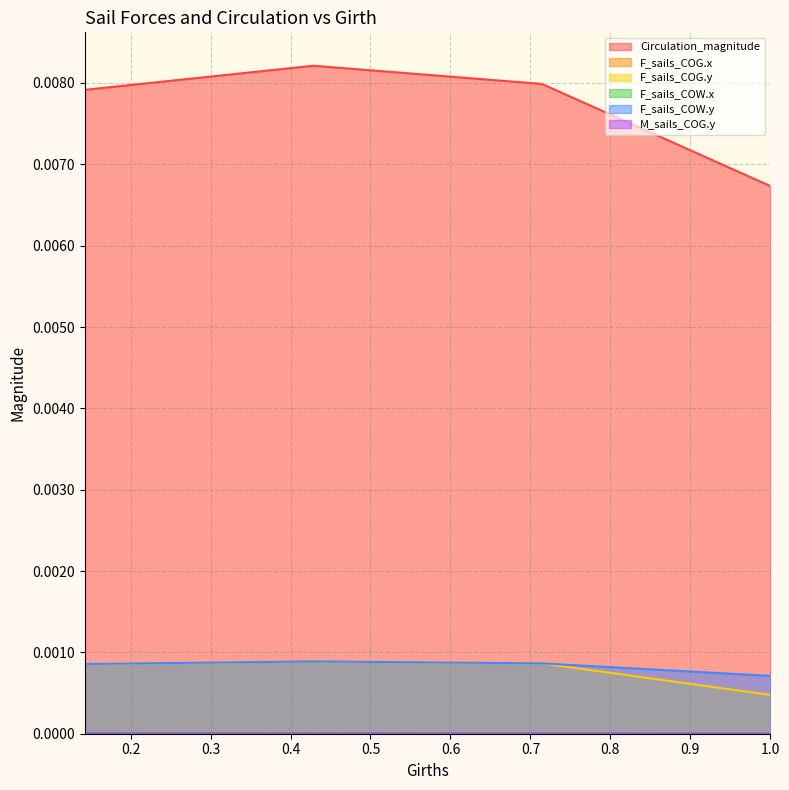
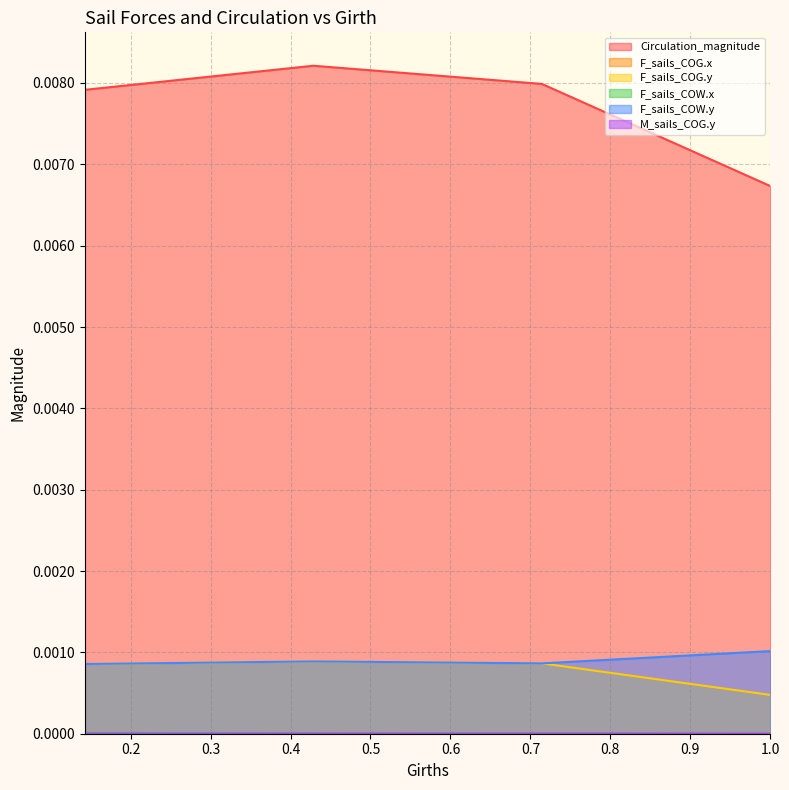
F_sails_COW.y, 1.0: 0.0007 -> 0.0010
